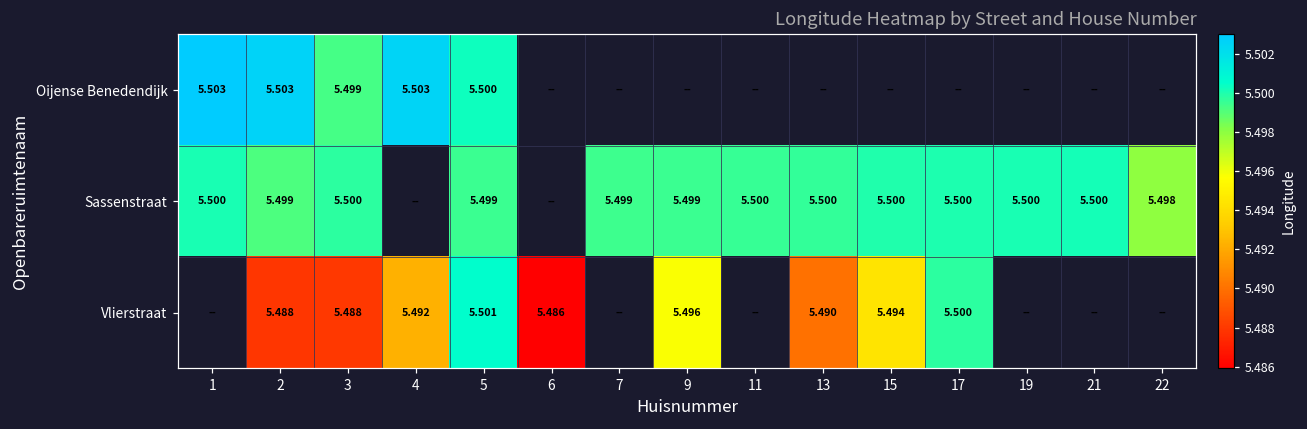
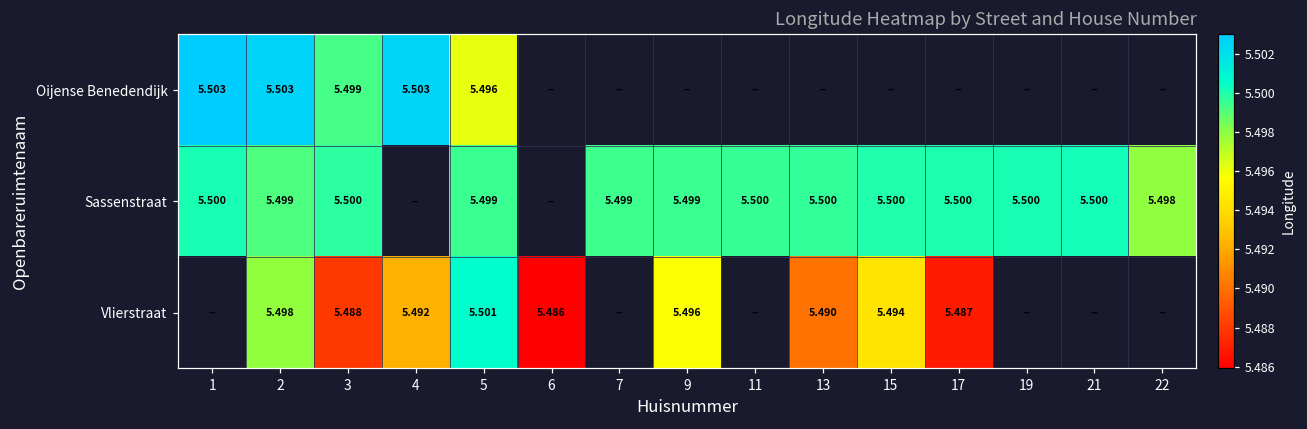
Oijense Benedendijk, 5: 5.500 -> 5.496
Vlierstraat, 2: 5.488 -> 5.498
Vlierstraat, 17: 5.500 -> 5.487
